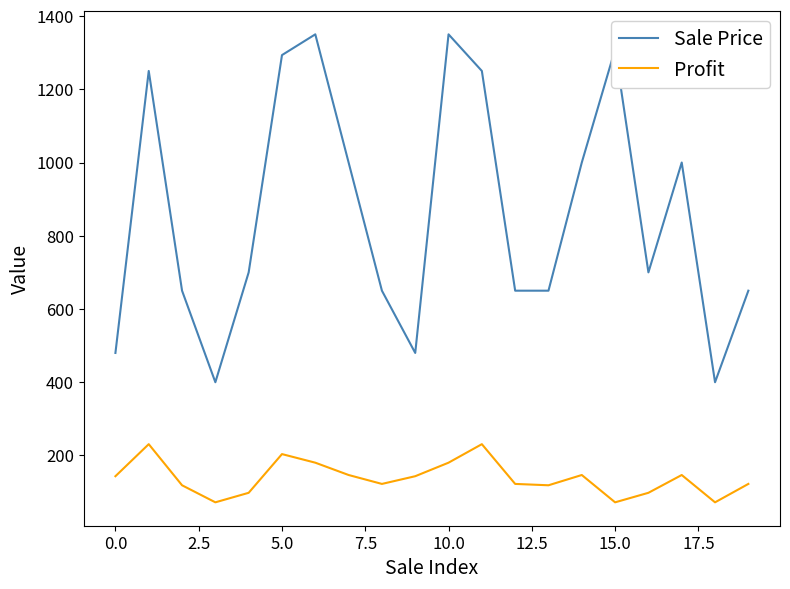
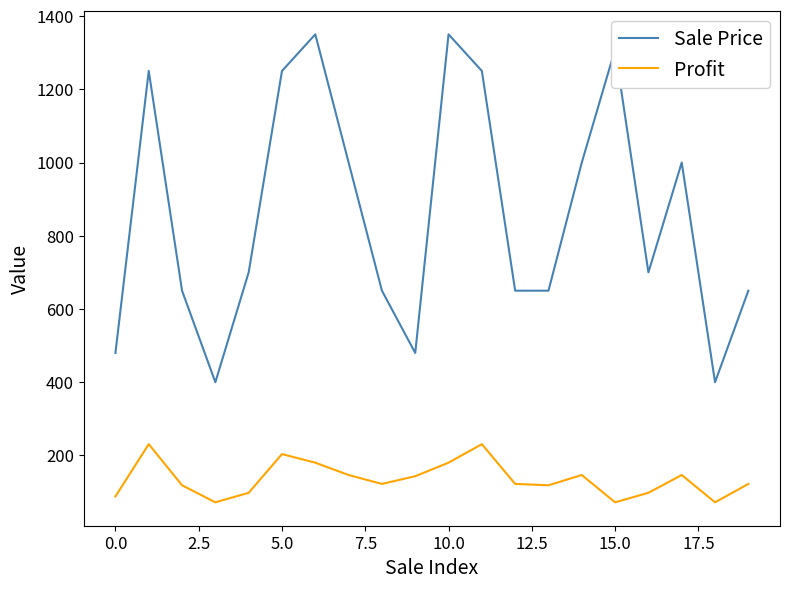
Profit, 0.0: 140 -> 90
Sale Price, 5.0: 1290 -> 1250
